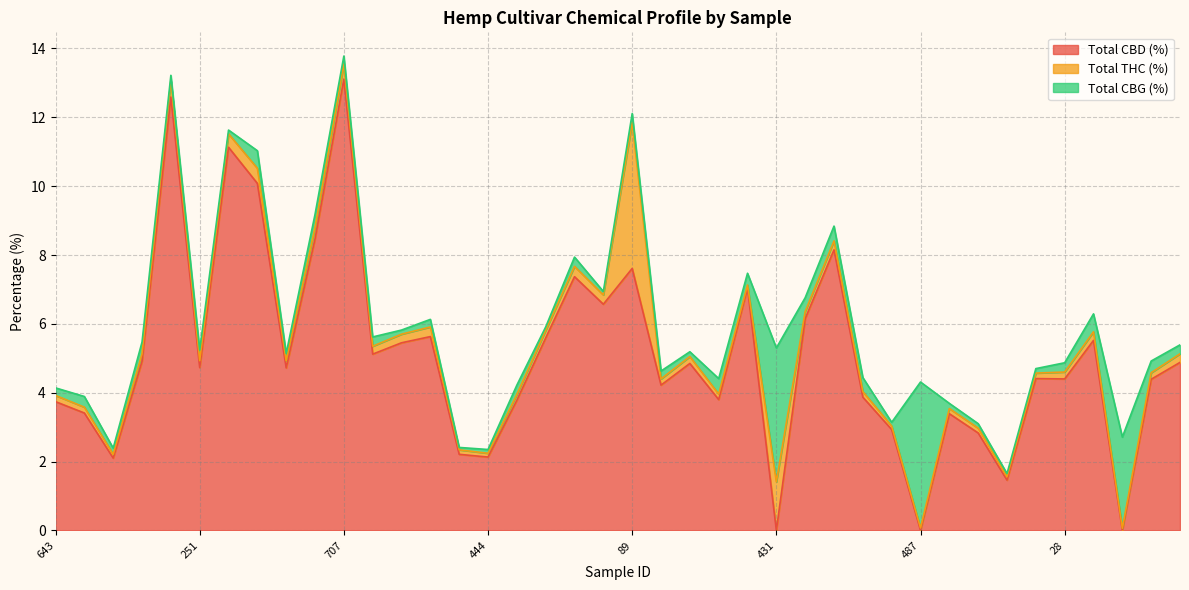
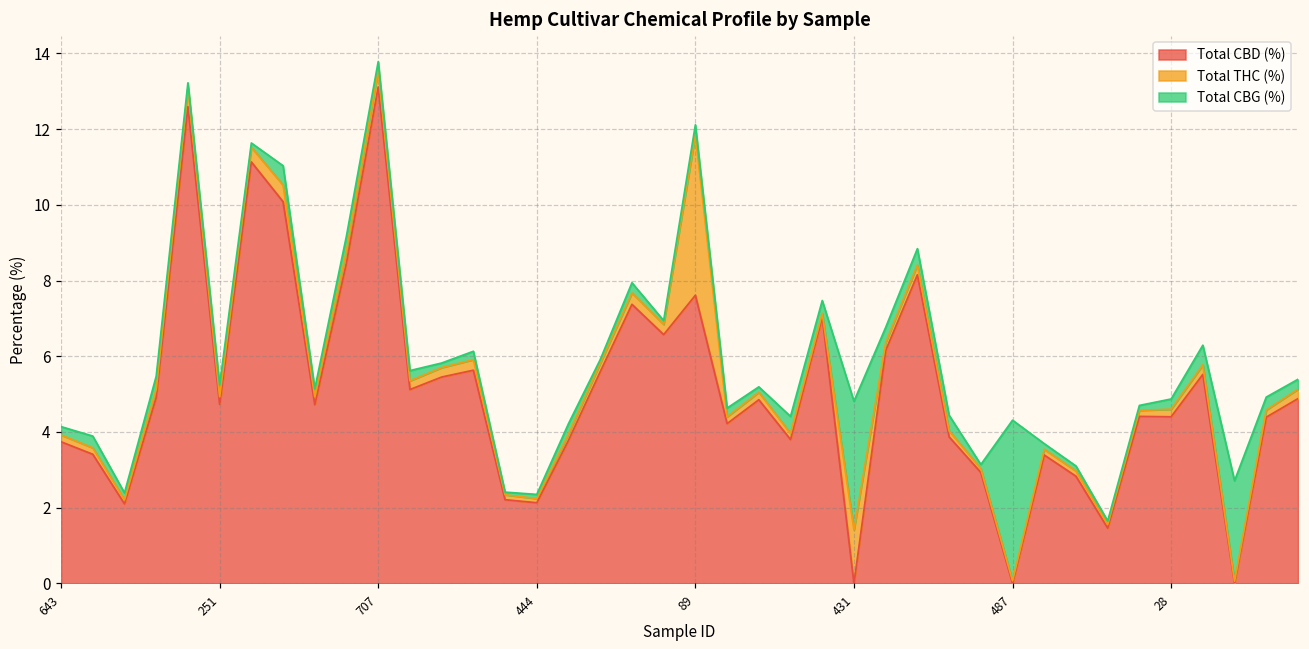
Total CBG (%), 431: 3.9 -> 3.4
